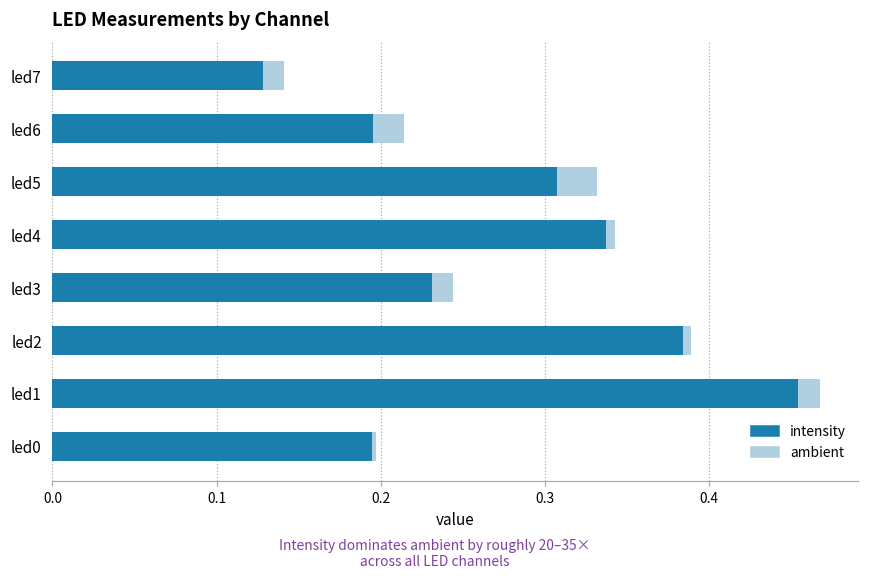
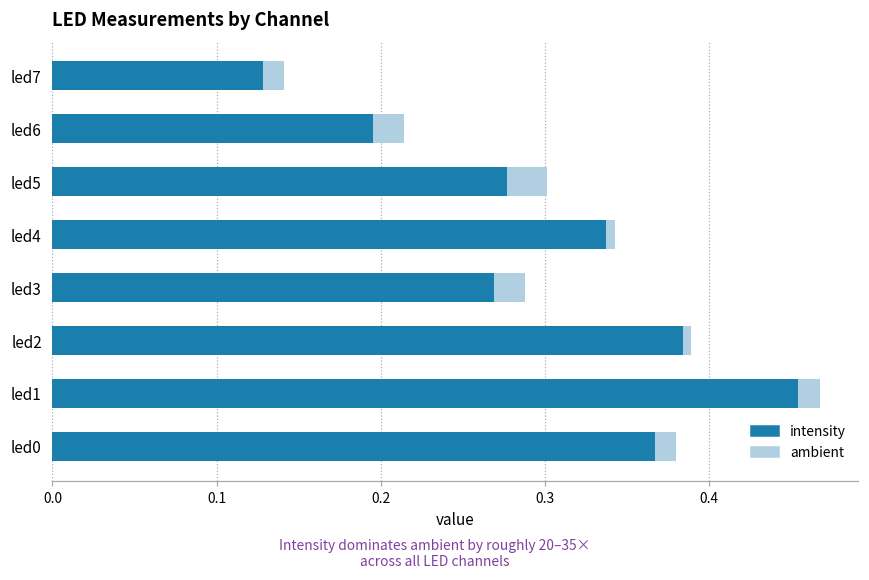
intensity, led5: 0.308 -> 0.277
intensity, led3: 0.231 -> 0.269
ambient, led3: 0.013 -> 0.019
intensity, led0: 0.194 -> 0.367
ambient, led0: 0.003 -> 0.013
